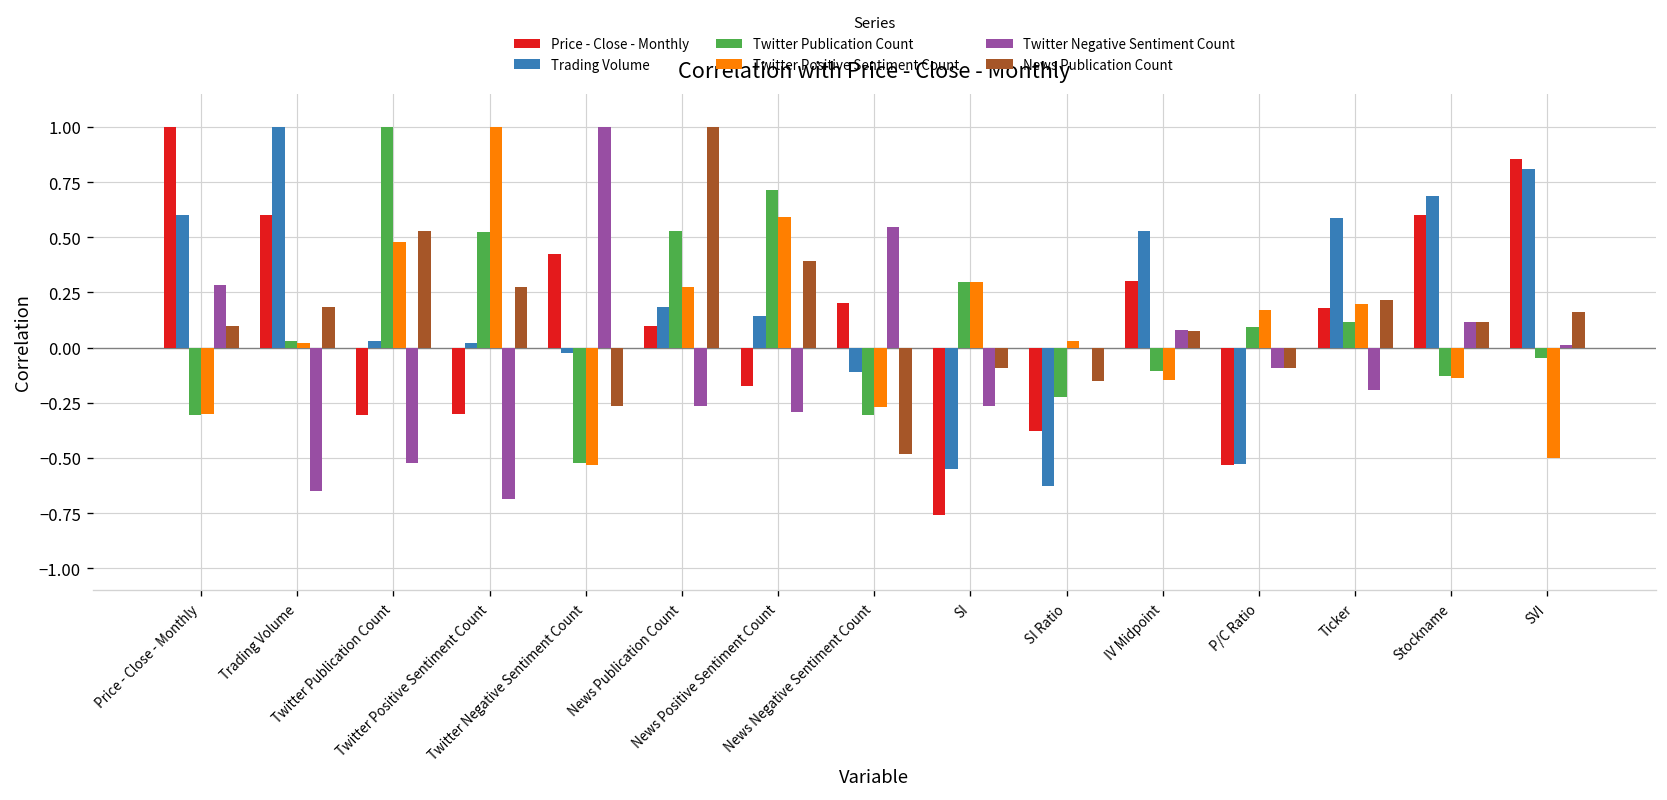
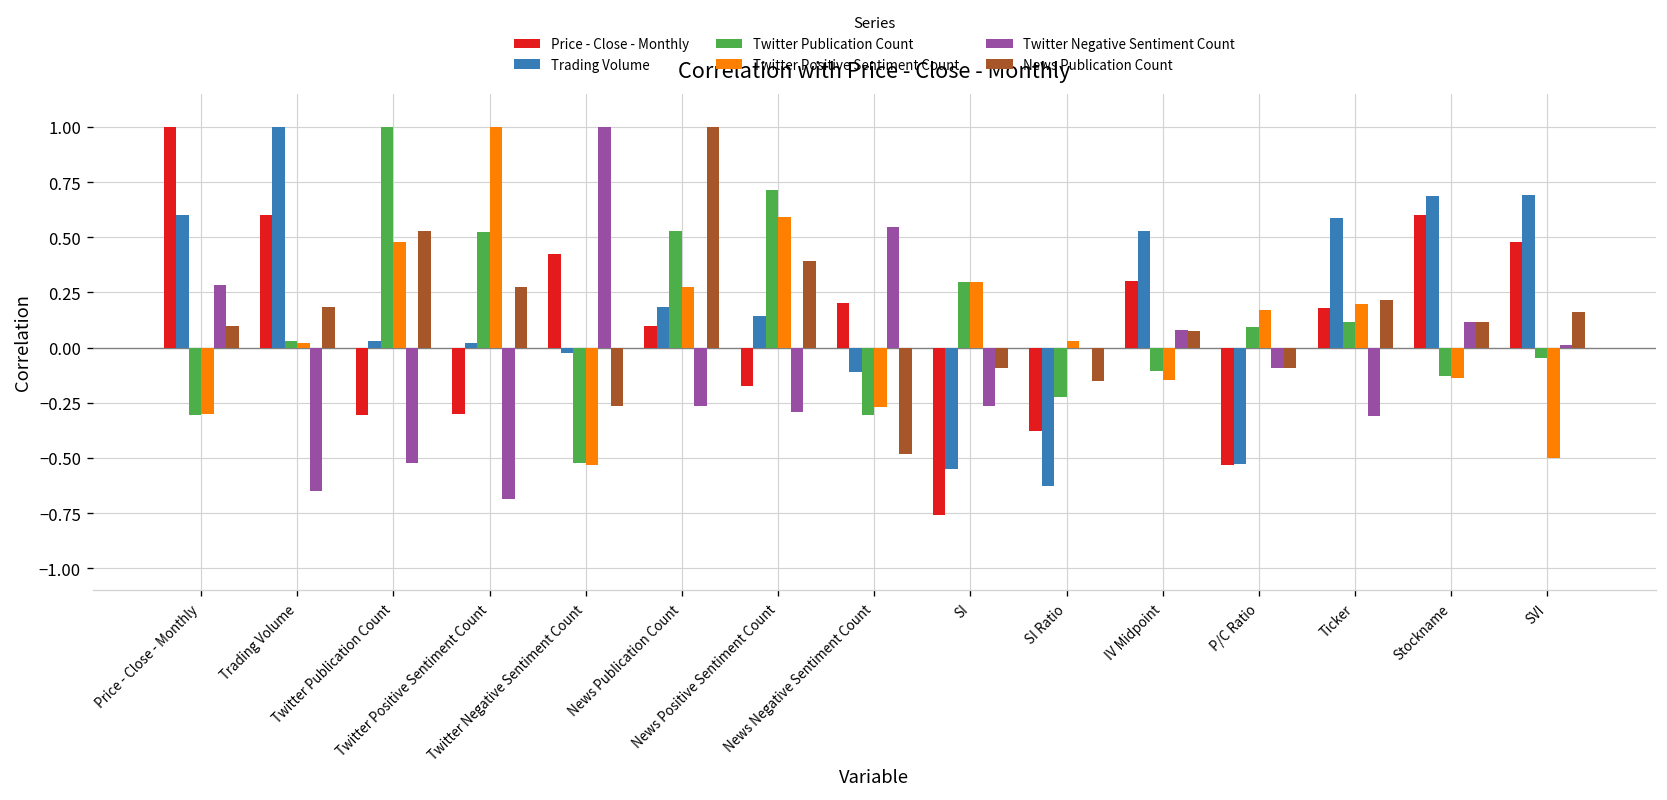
Twitter Negative Sentiment Count, Ticker: -0.19 -> -0.31
Price - Close - Monthly, SVI: 0.86 -> 0.48
Trading Volume, SVI: 0.81 -> 0.69
